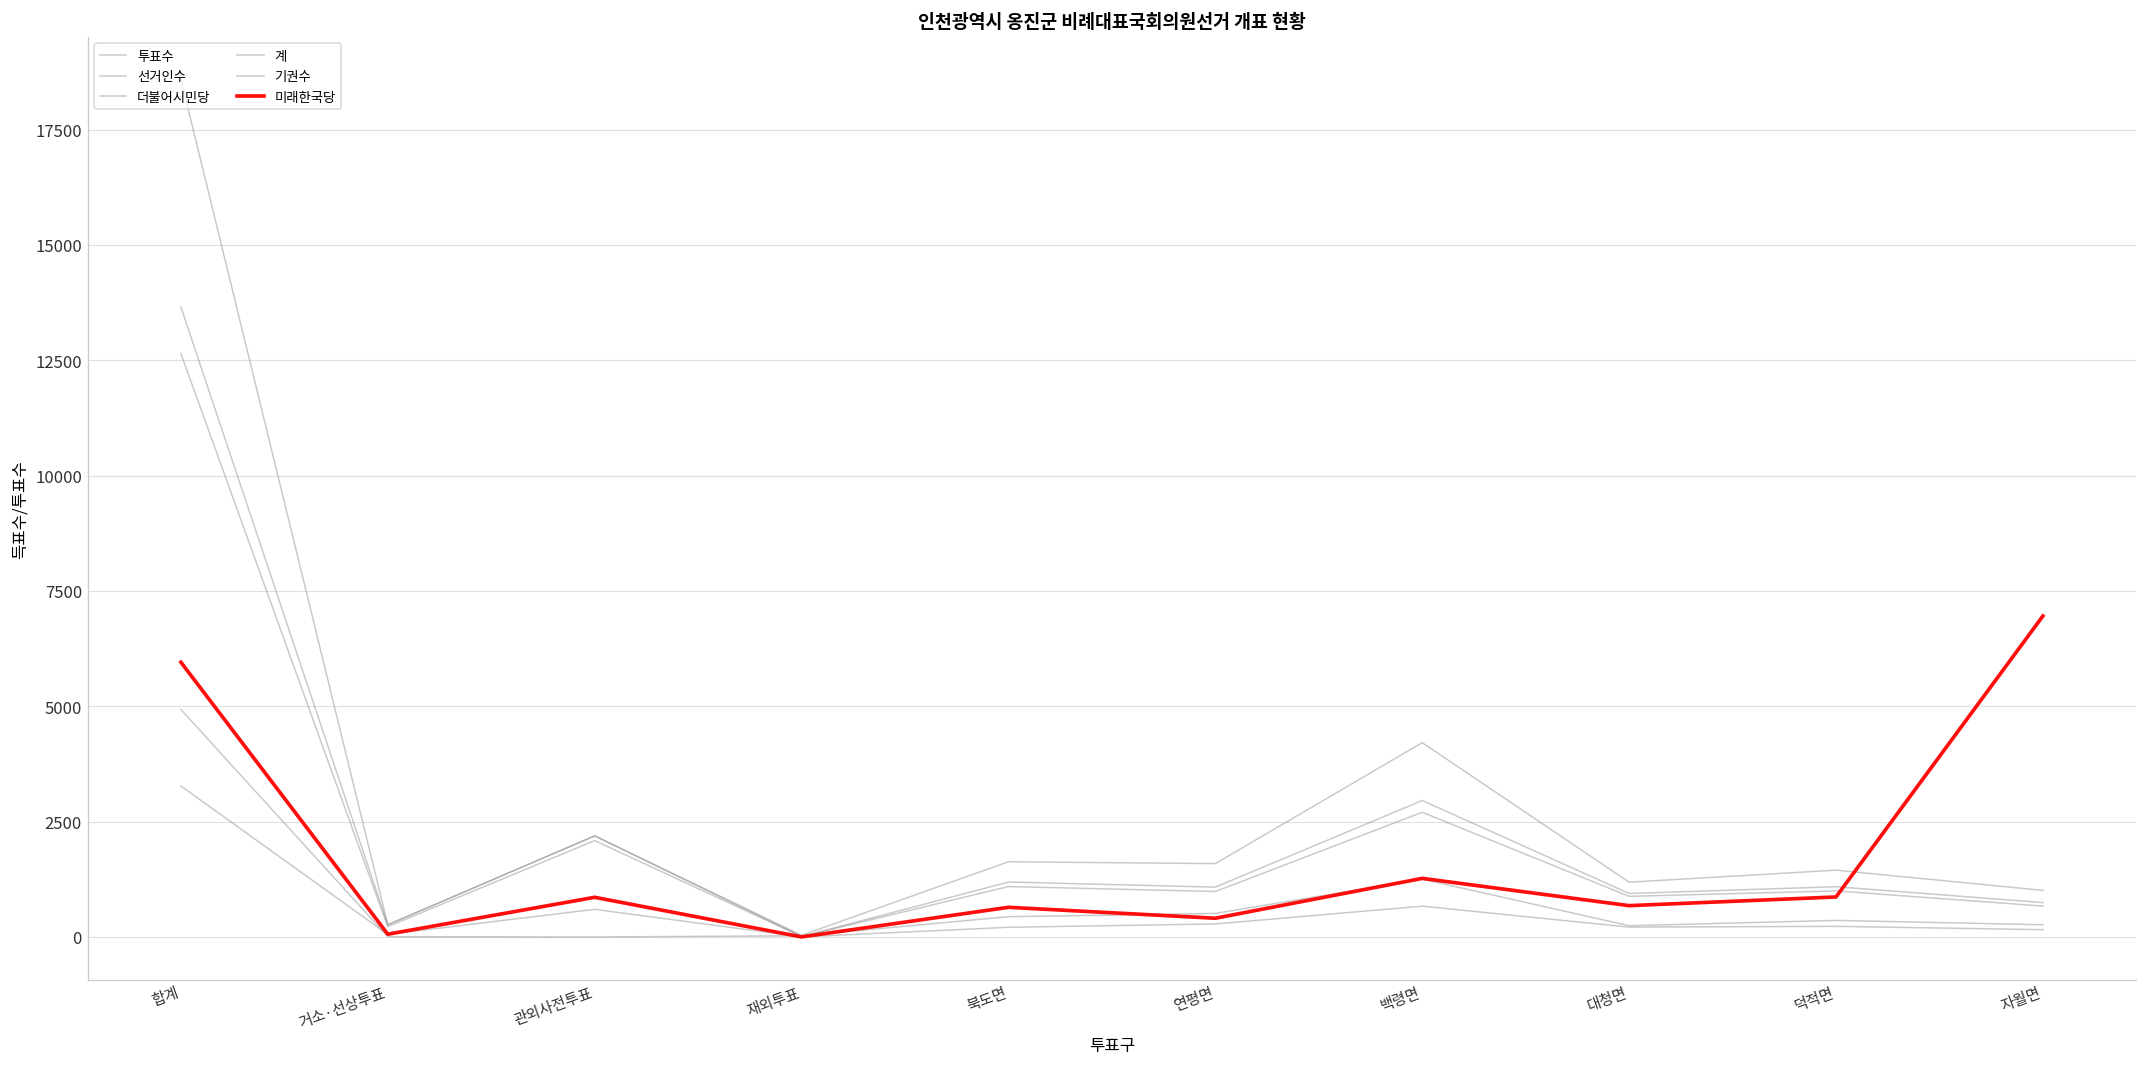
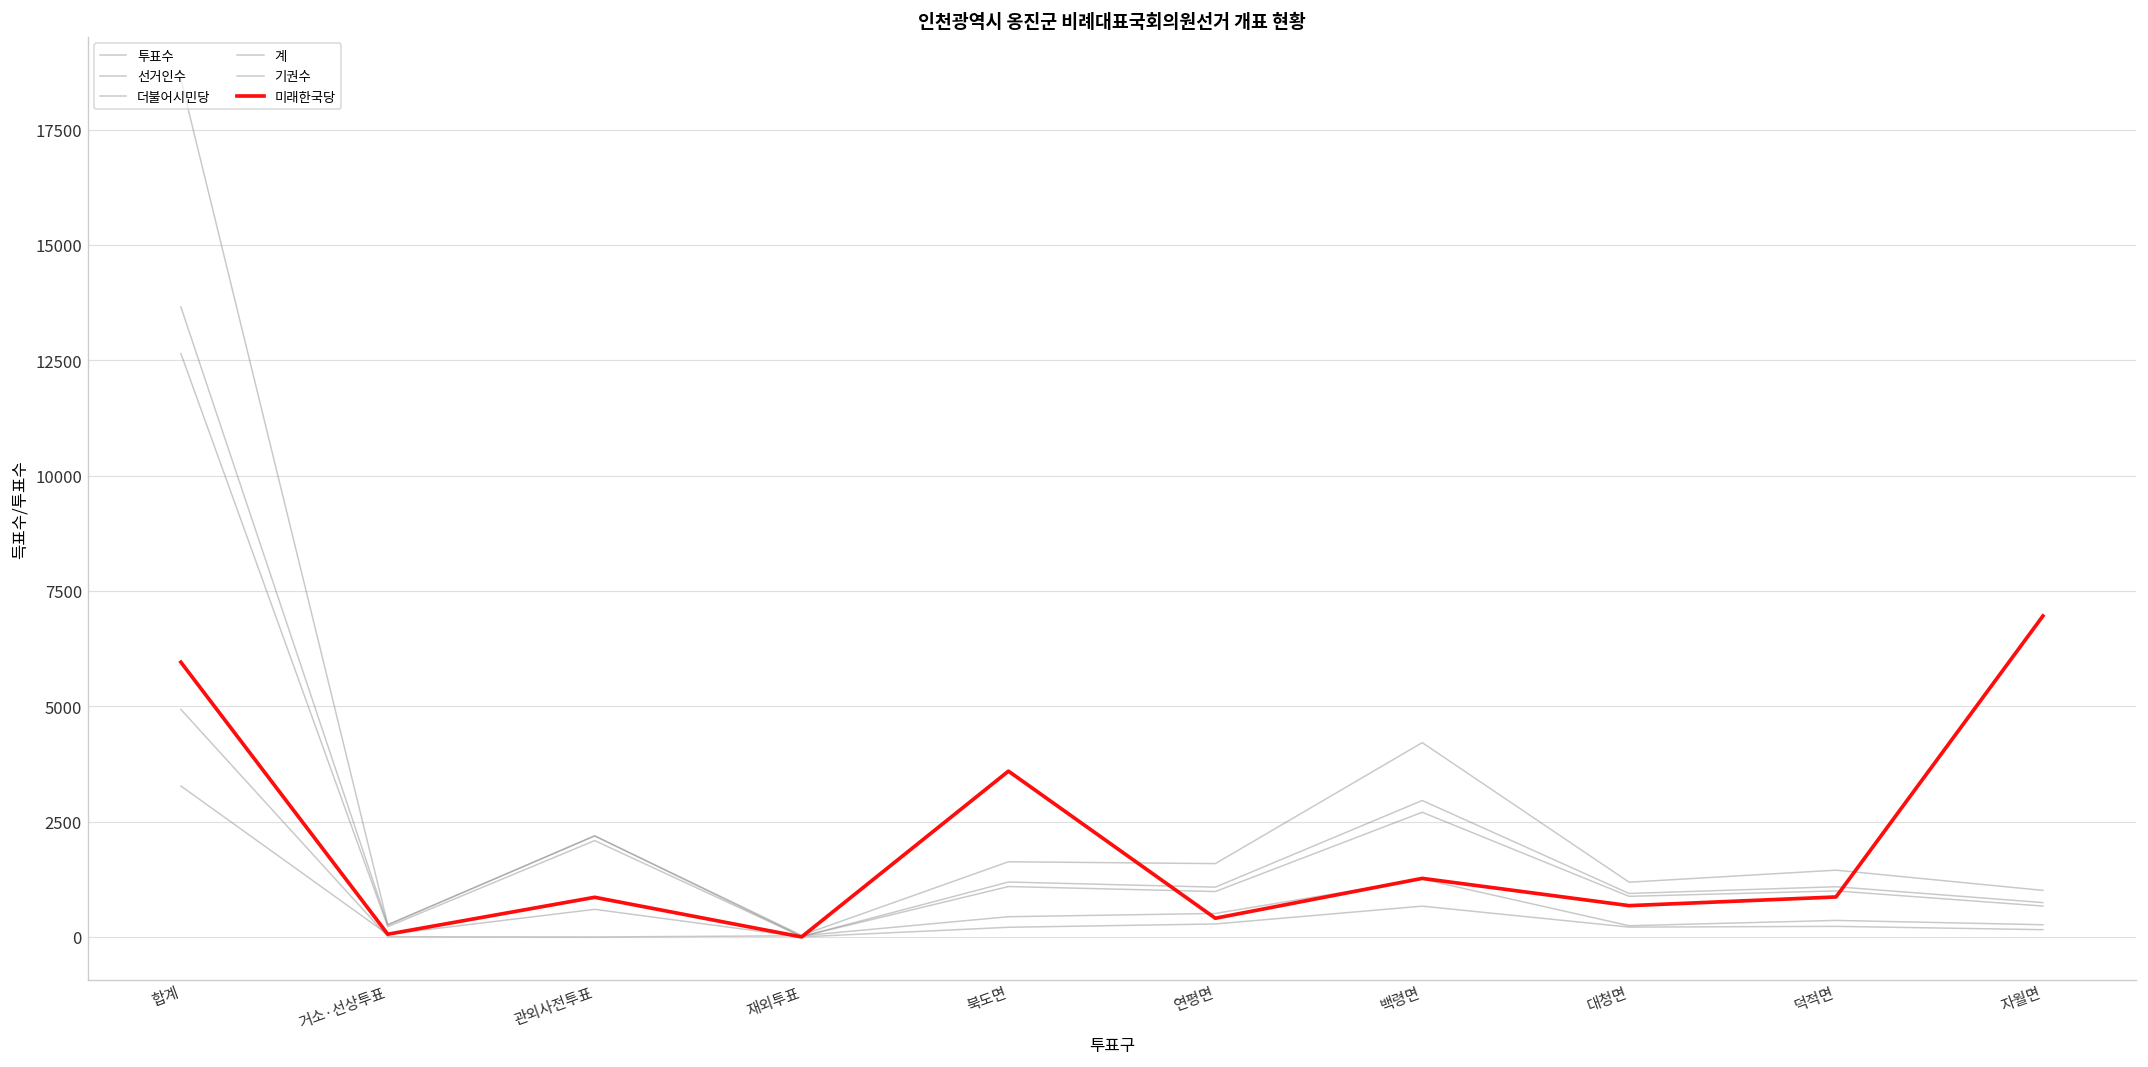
미래한국당, 북도면: 600 -> 3600
